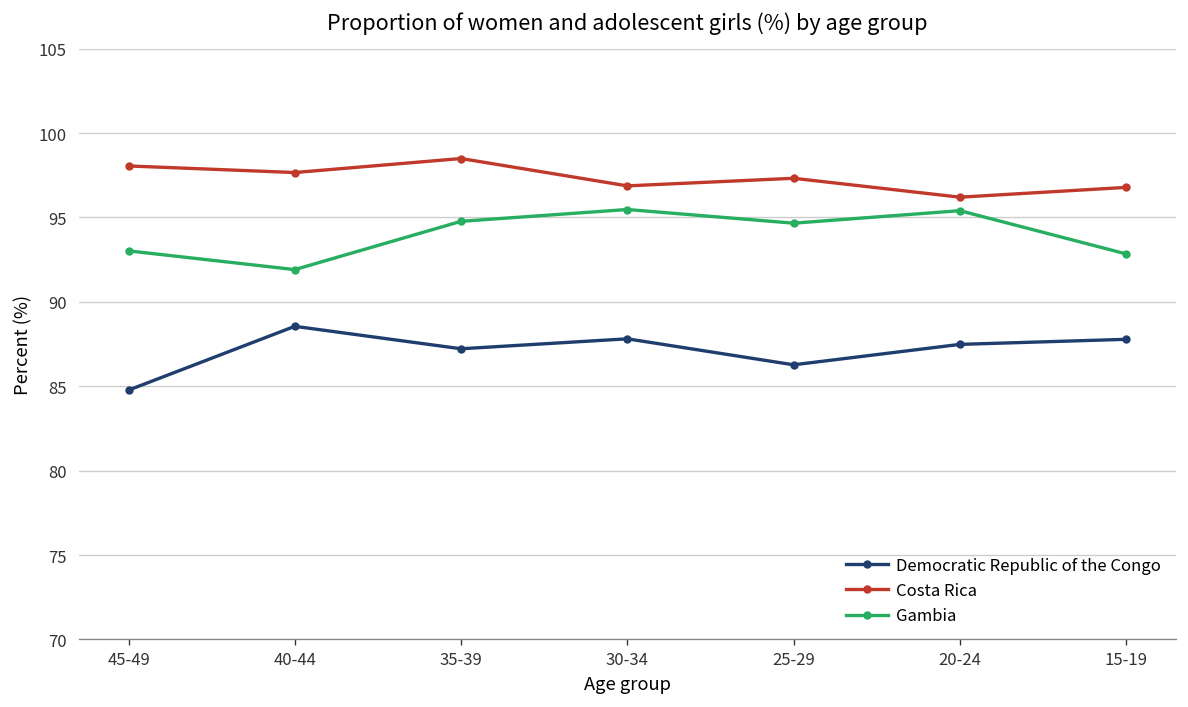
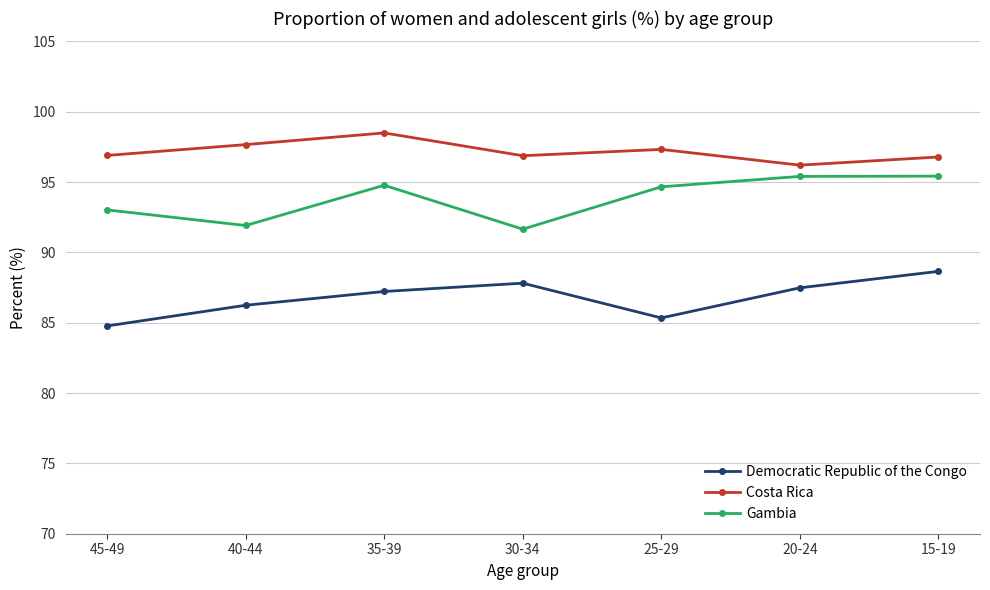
Costa Rica, 45-49: 98.1 -> 96.9
Democratic Republic of the Congo, 40-44: 88.6 -> 86.2
Gambia, 30-34: 95.5 -> 91.7
Democratic Republic of the Congo, 25-29: 86.3 -> 85.3
Democratic Republic of the Congo, 15-19: 87.8 -> 88.7
Gambia, 15-19: 92.8 -> 95.4
